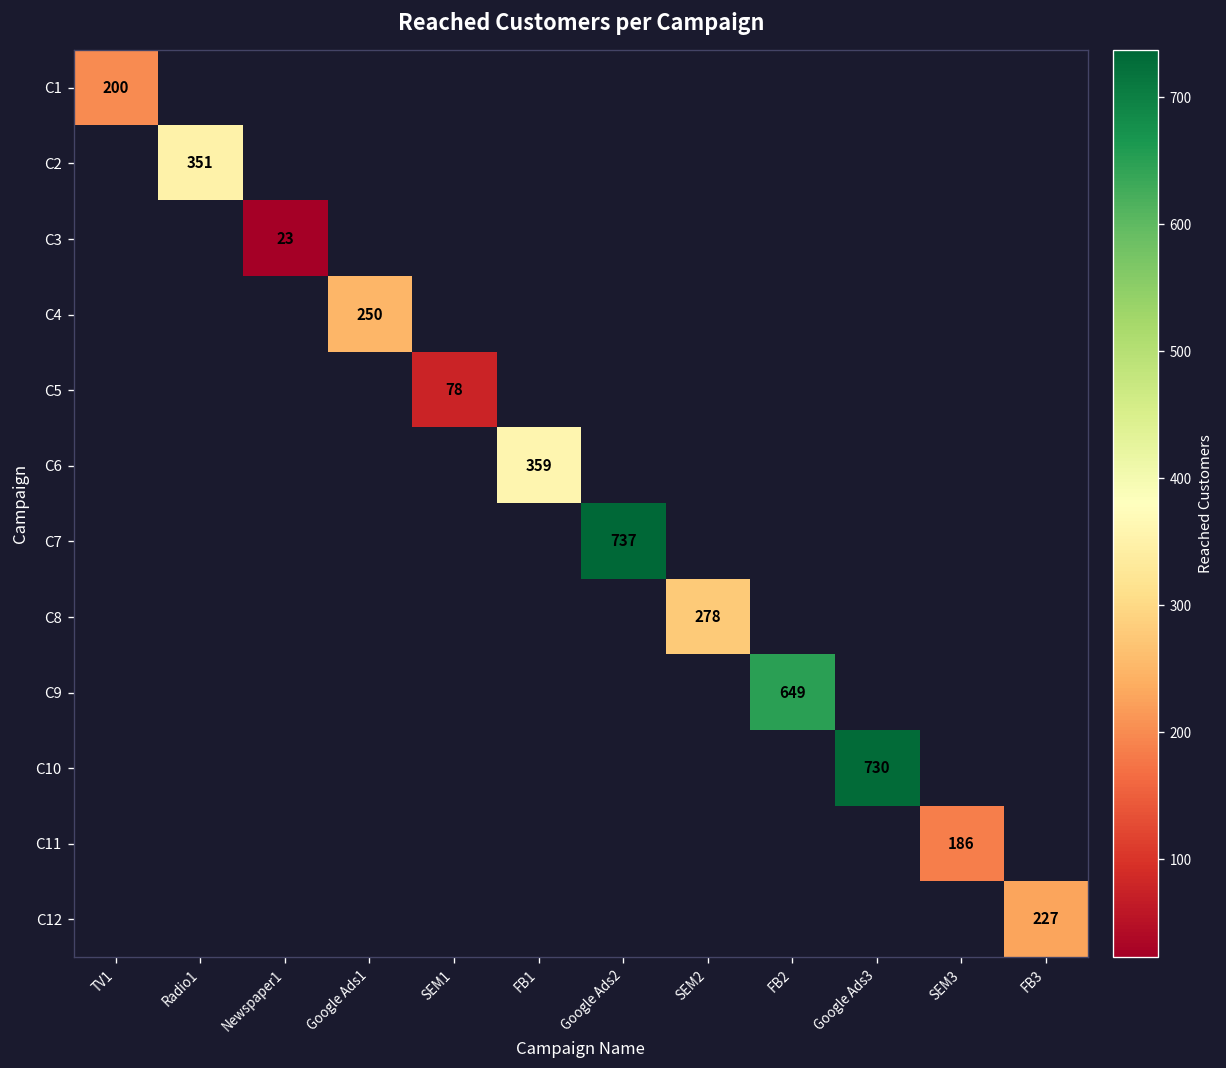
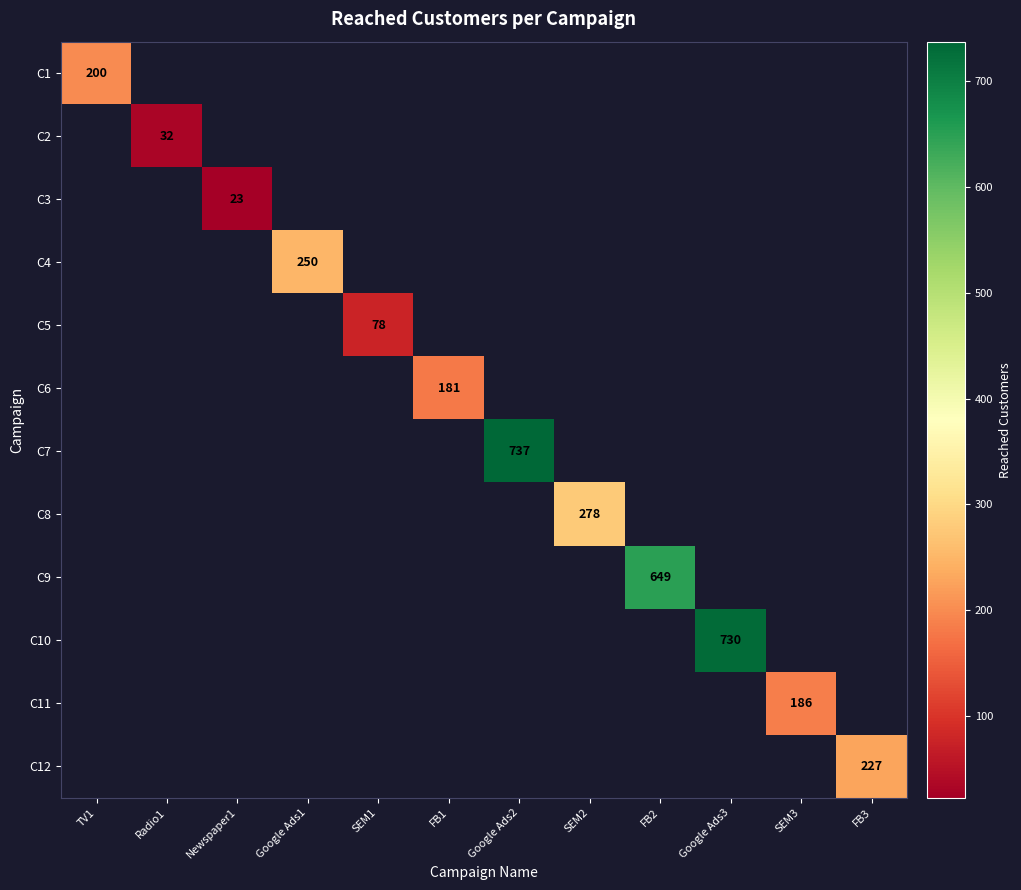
C2, Radio1: 351 -> 32
C6, FB1: 359 -> 181
